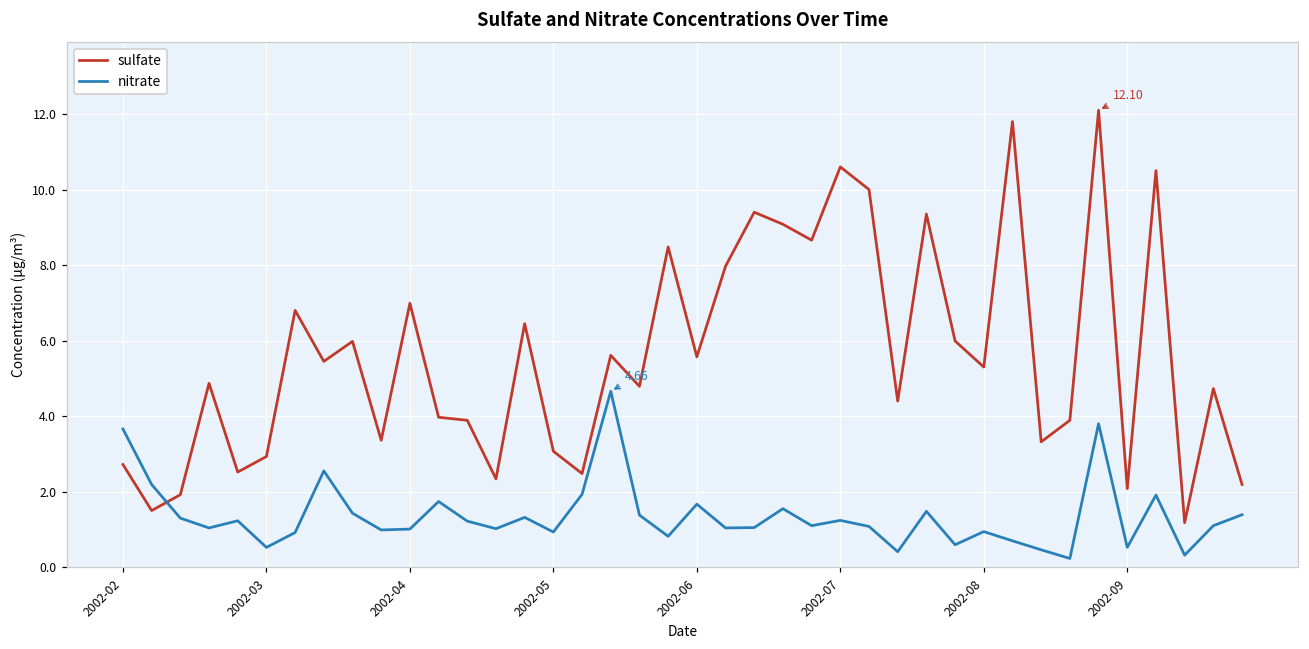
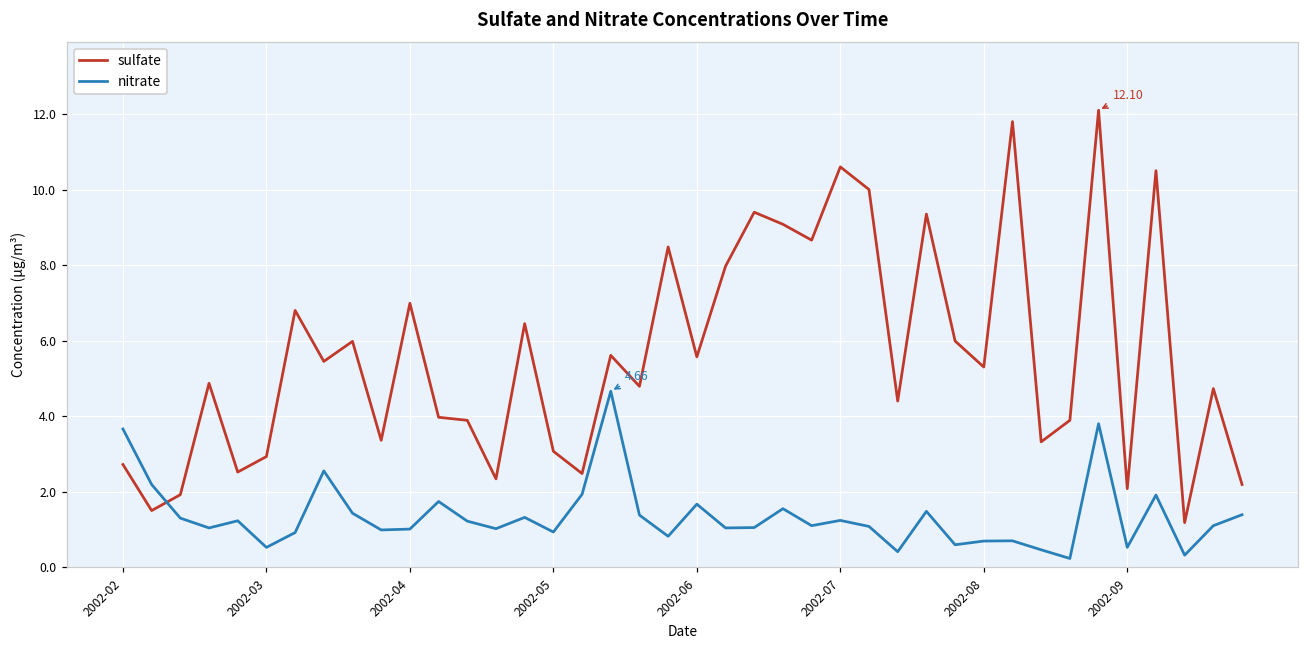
nitrate, 2002-08: 0.9 -> 0.7
